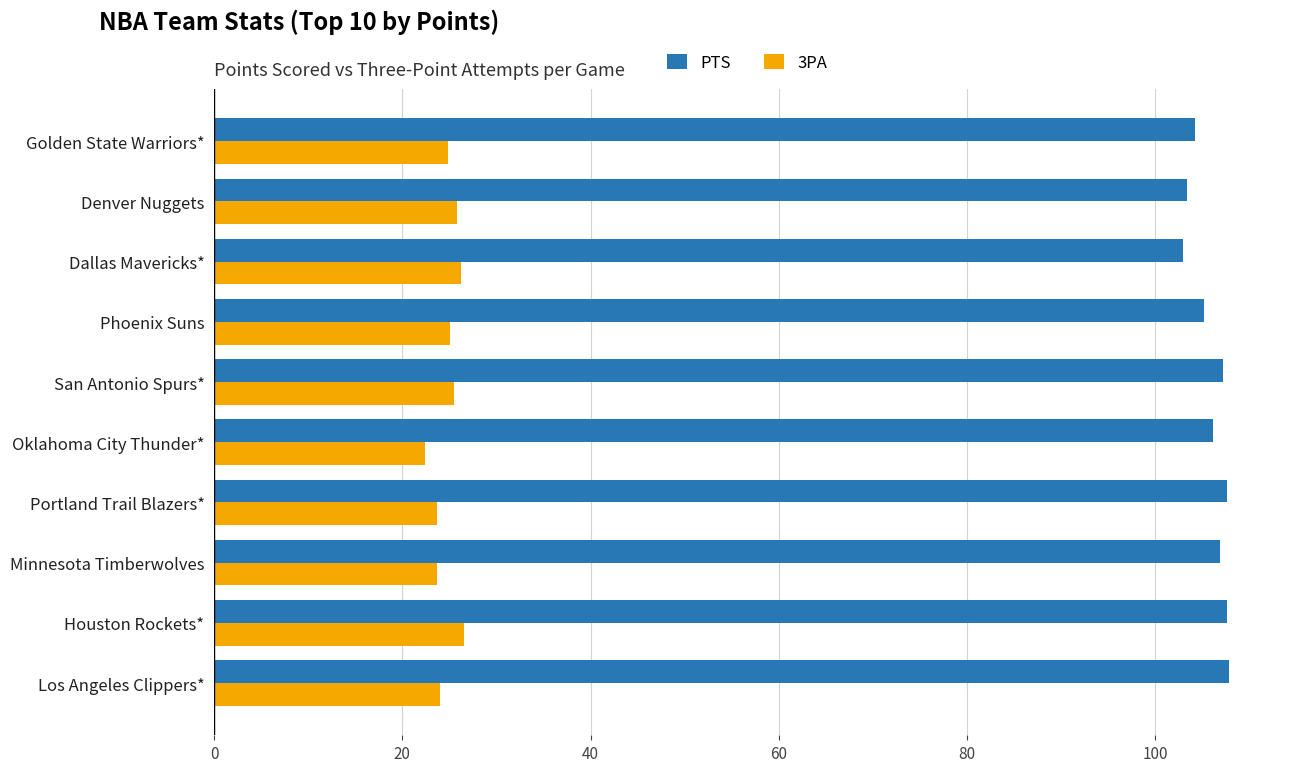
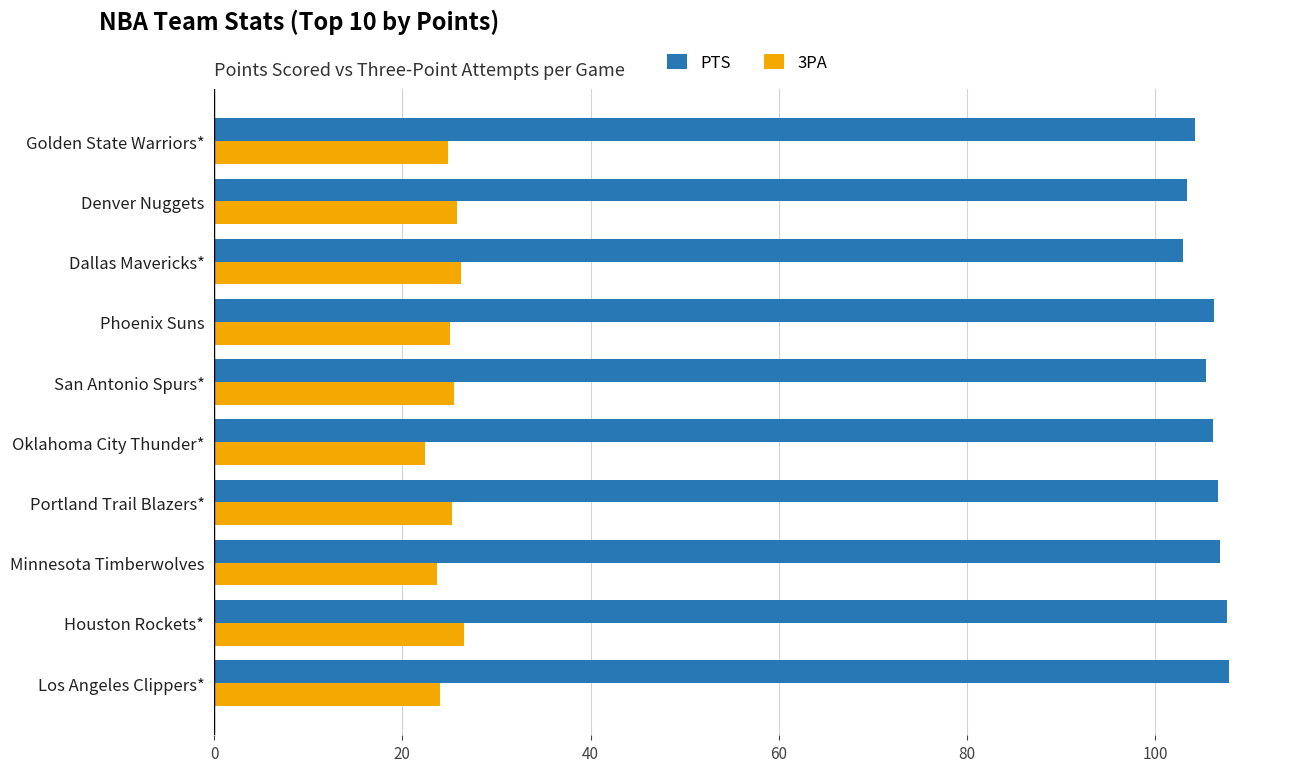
PTS, Phoenix Suns: 105 -> 106
PTS, San Antonio Spurs*: 107 -> 105
PTS, Portland Trail Blazers*: 108 -> 107
3PA, Portland Trail Blazers*: 24 -> 25
